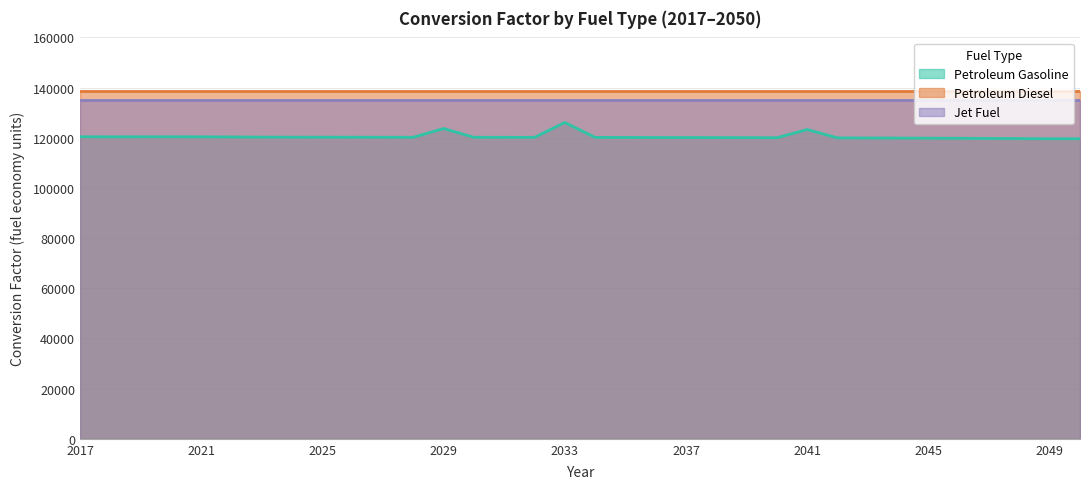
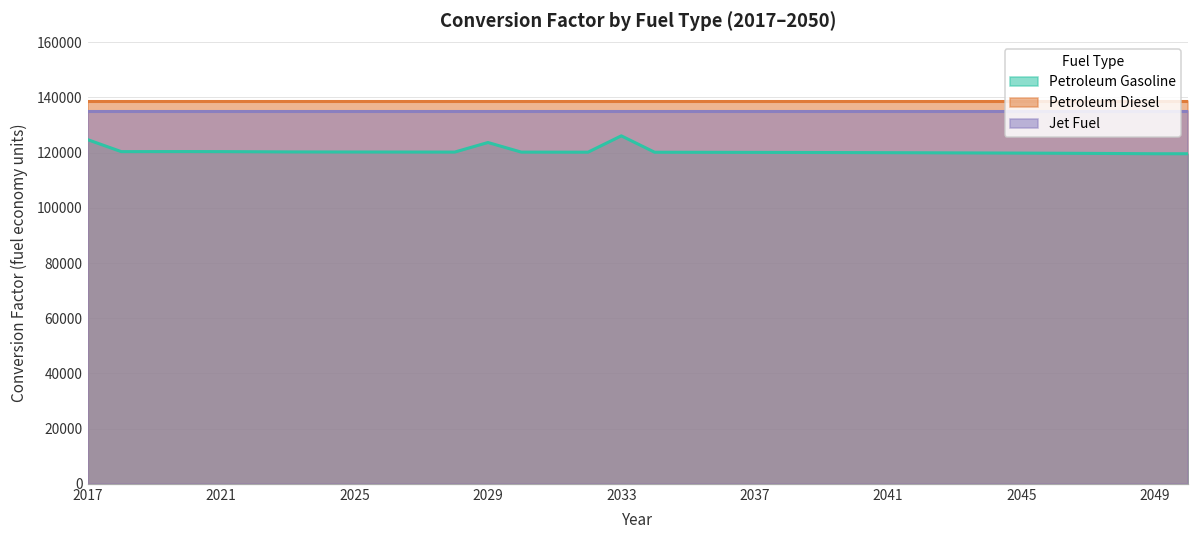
Petroleum Gasoline, 2017: 120000 -> 125000
Petroleum Gasoline, 2041: 123000 -> 120000
